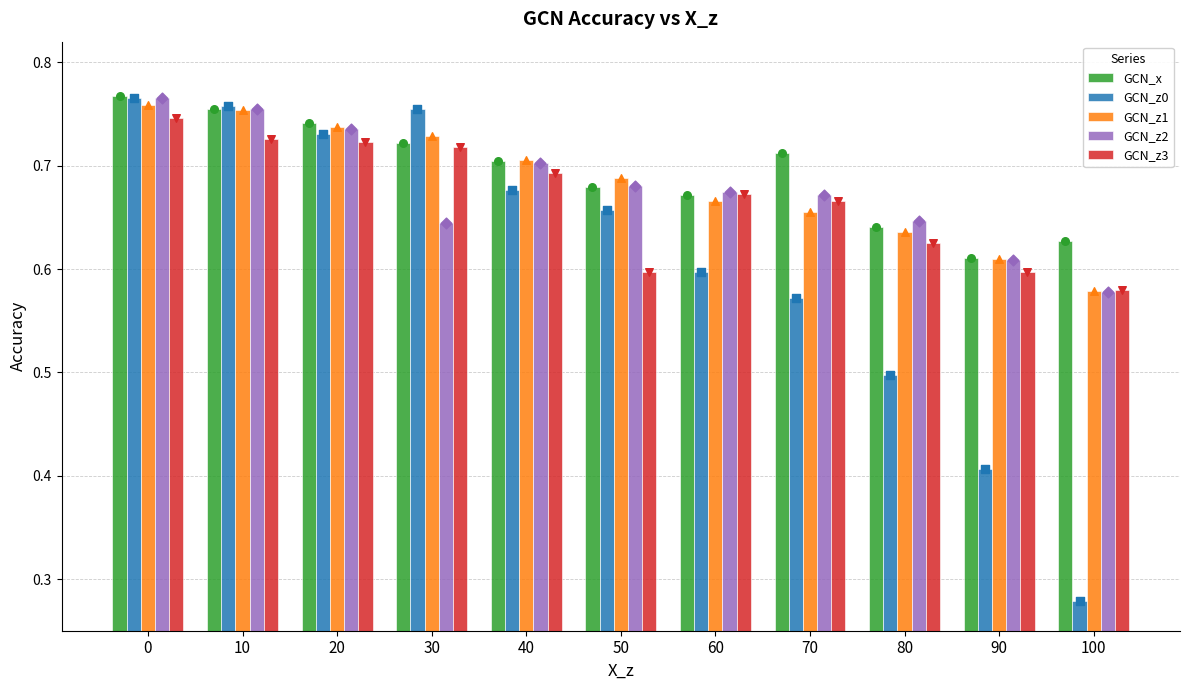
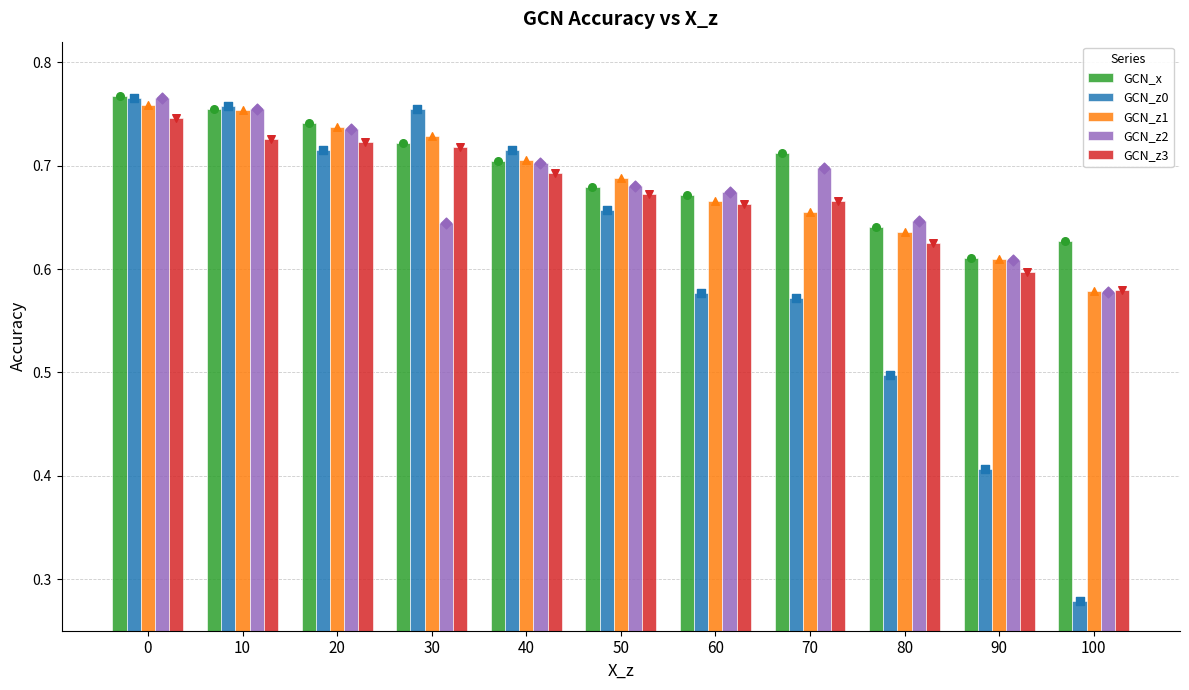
GCN_z0, 20: 0.731 -> 0.715
GCN_z0, 40: 0.676 -> 0.715
GCN_z3, 50: 0.597 -> 0.673
GCN_z0, 60: 0.597 -> 0.576
GCN_z3, 60: 0.673 -> 0.663
GCN_z2, 70: 0.672 -> 0.697
